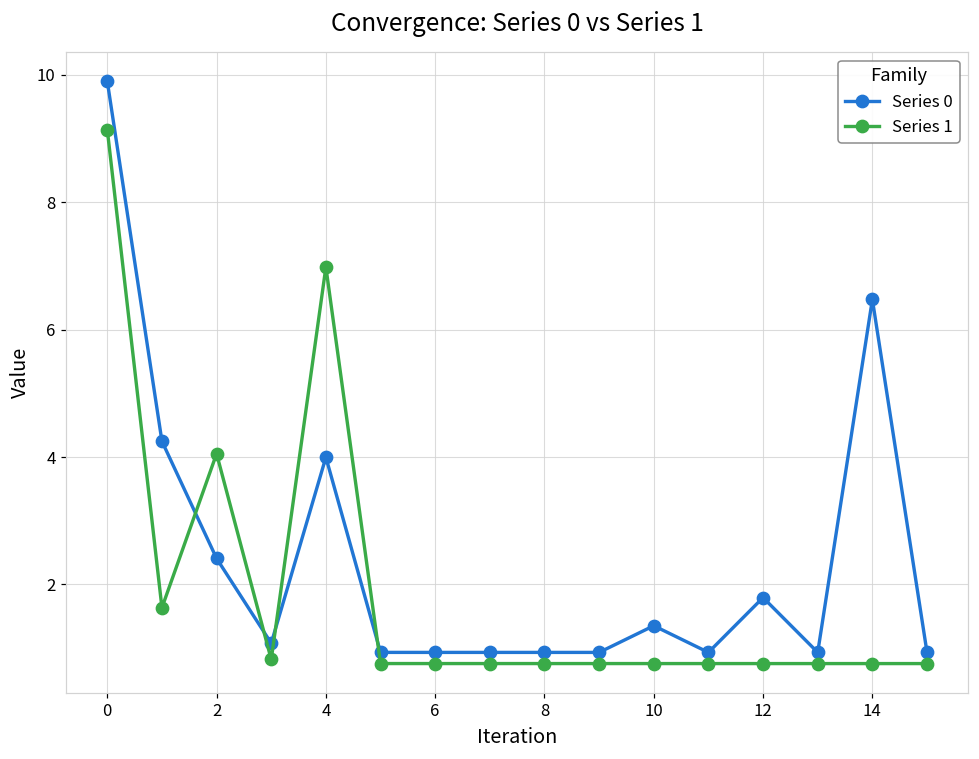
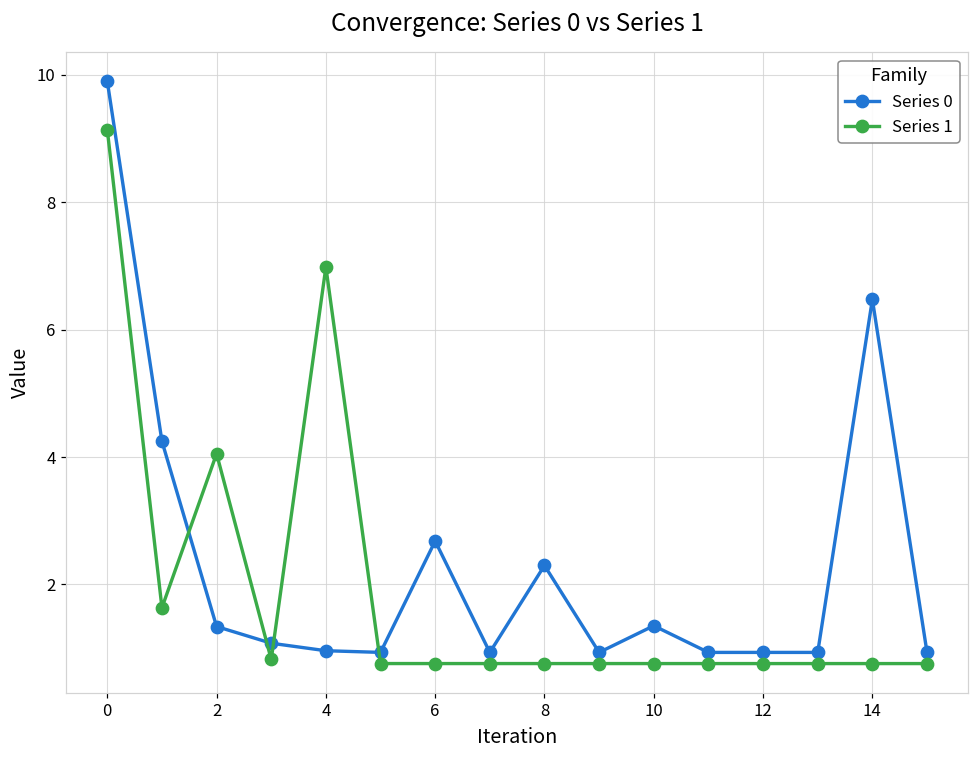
Series 0, 2: 2.4 -> 1.3
Series 0, 4: 4.0 -> 1.0
Series 0, 6: 0.9 -> 2.7
Series 0, 8: 0.9 -> 2.3
Series 0, 12: 1.8 -> 0.9
